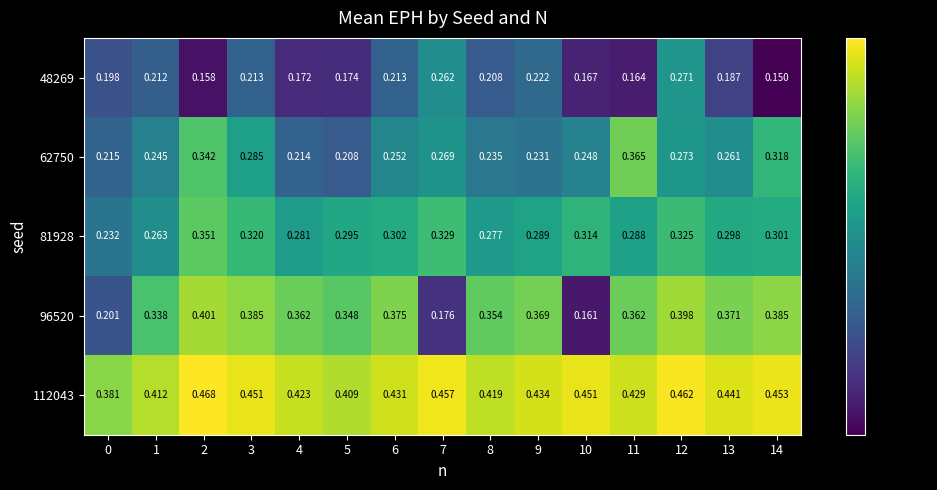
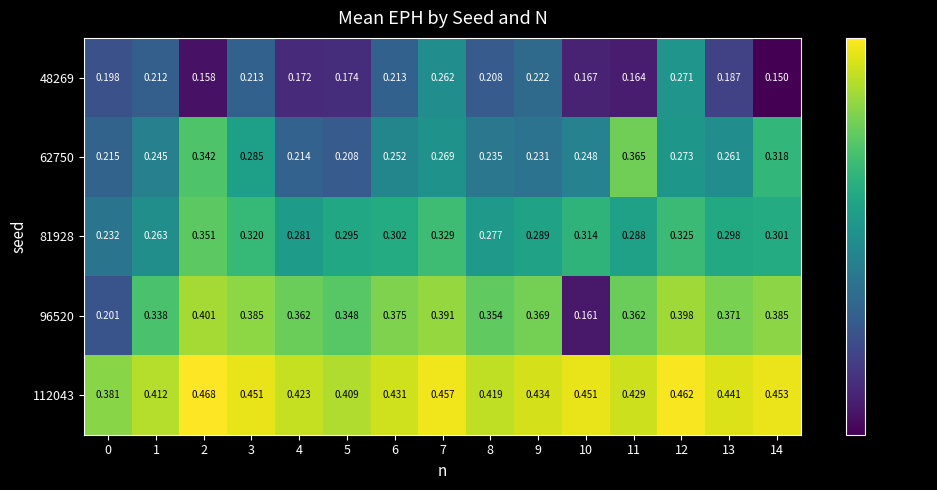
96520, 7: 0.176 -> 0.391
